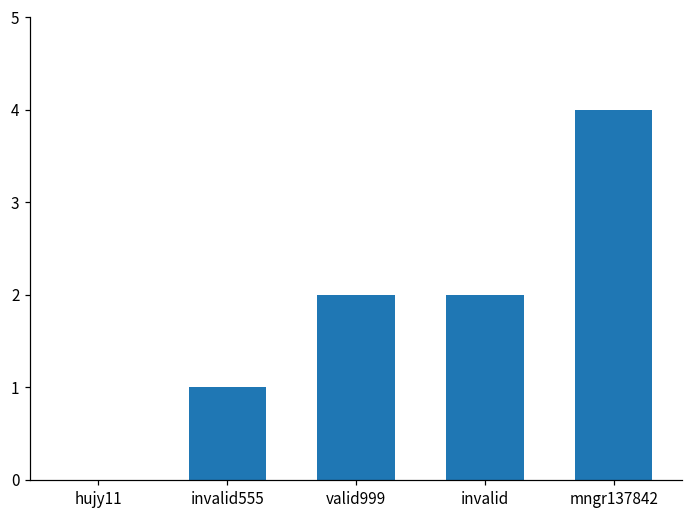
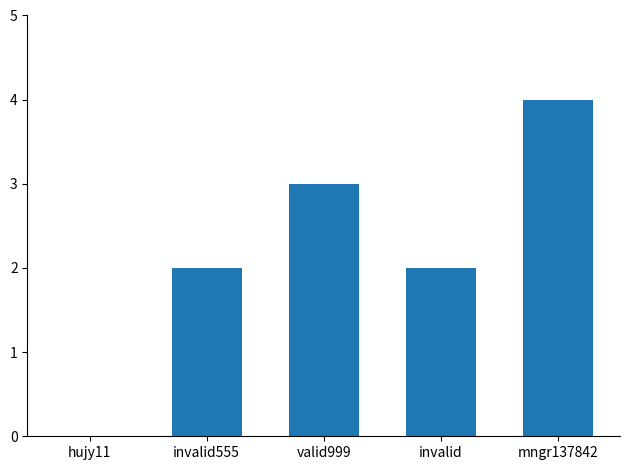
invalid555: 1 -> 2
valid999: 2 -> 3
